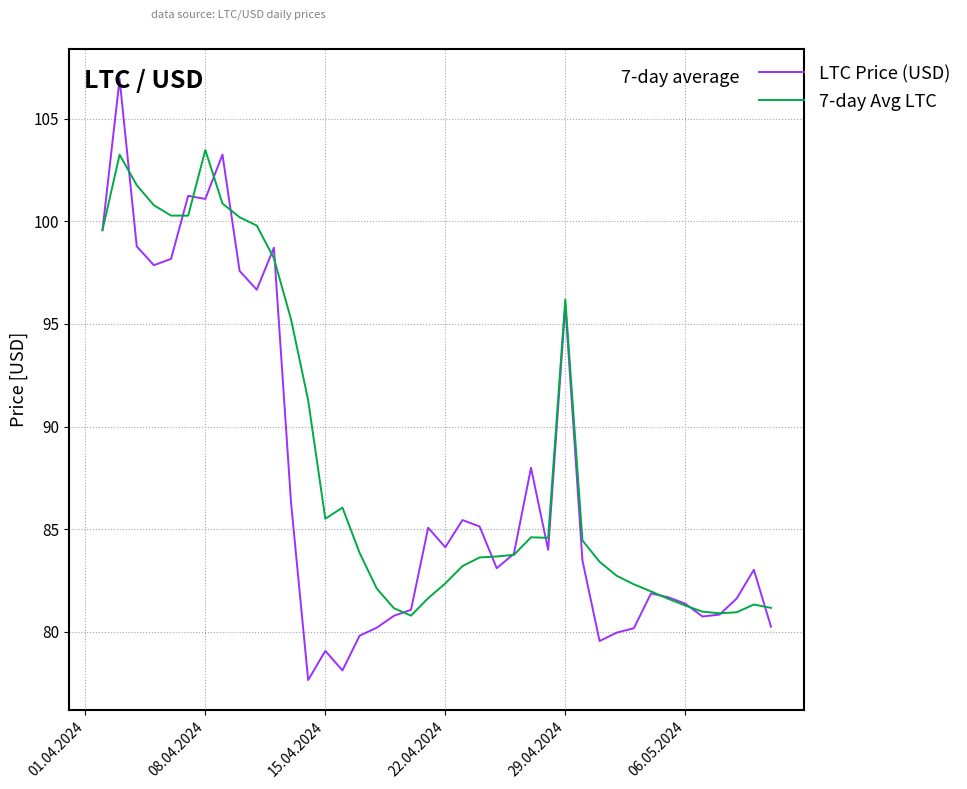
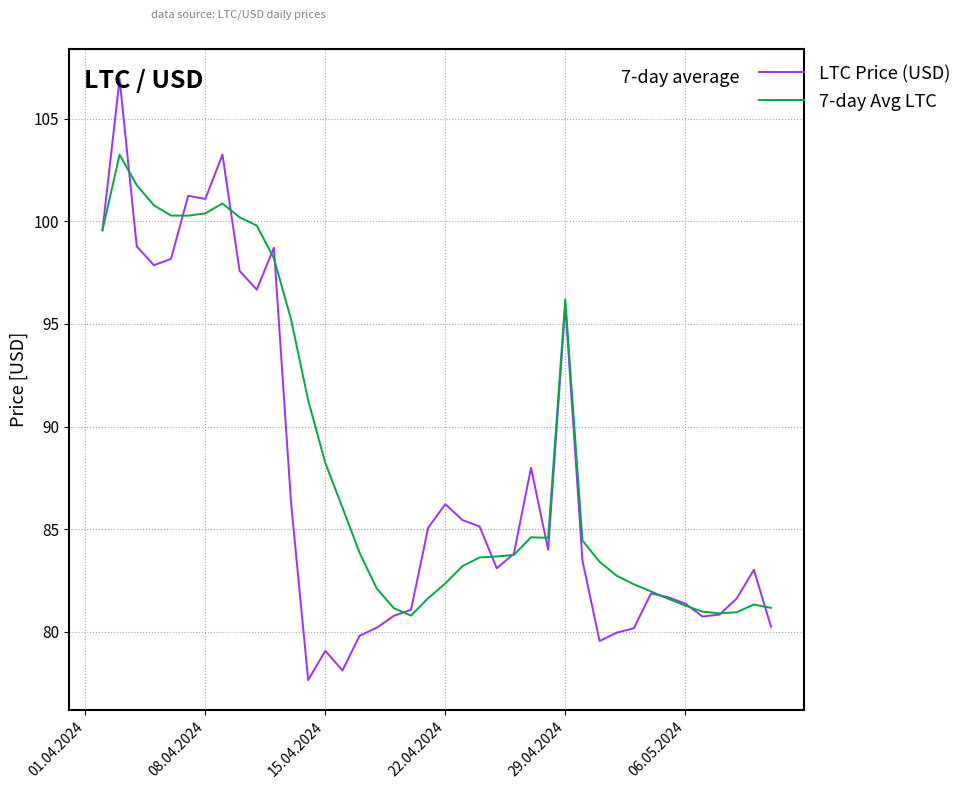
7-day Avg LTC, 08.04.2024: 103.5 -> 100.4
7-day Avg LTC, 15.04.2024: 85.5 -> 88.2
LTC Price (USD), 22.04.2024: 84.1 -> 86.2
